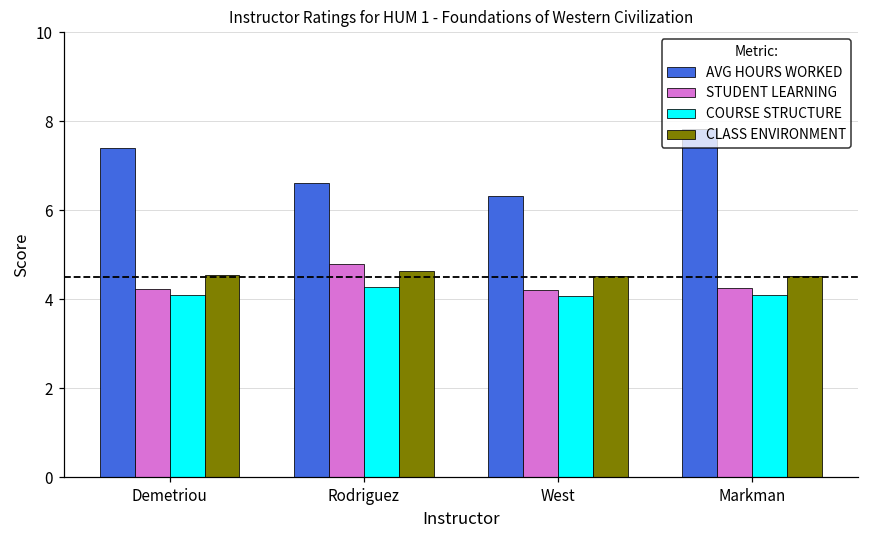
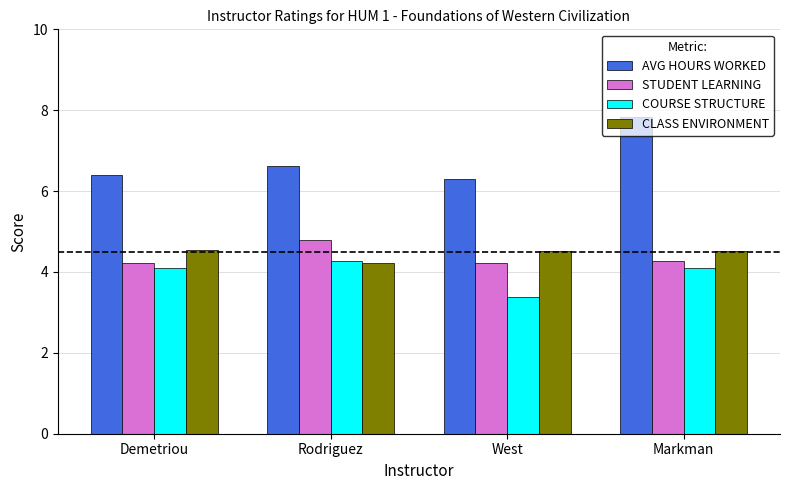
AVG HOURS WORKED, Demetriou: 7.4 -> 6.4
CLASS ENVIRONMENT, Rodriguez: 4.6 -> 4.2
COURSE STRUCTURE, West: 4.1 -> 3.4
